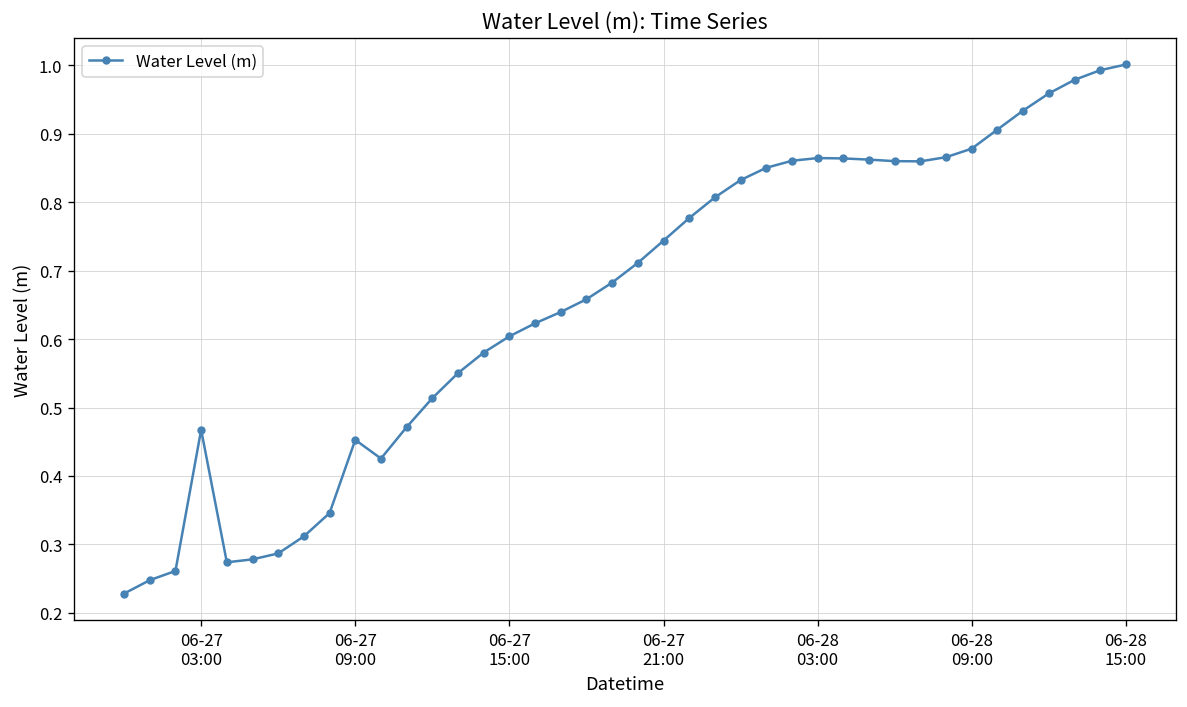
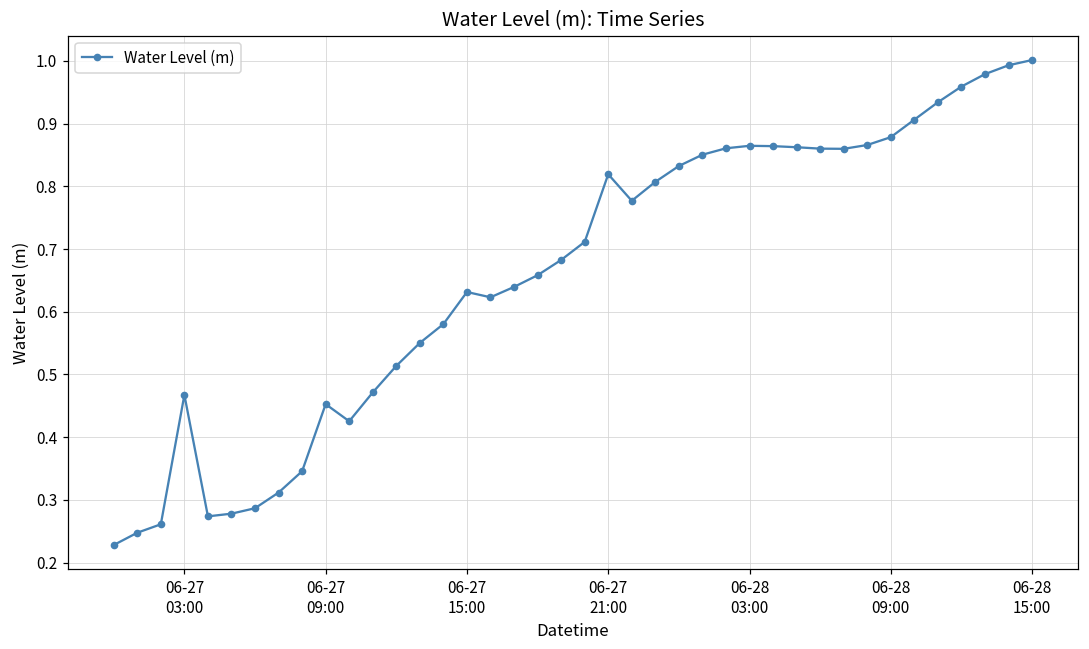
06-27 15:00: 0.60 -> 0.63
06-27 21:00: 0.74 -> 0.82
